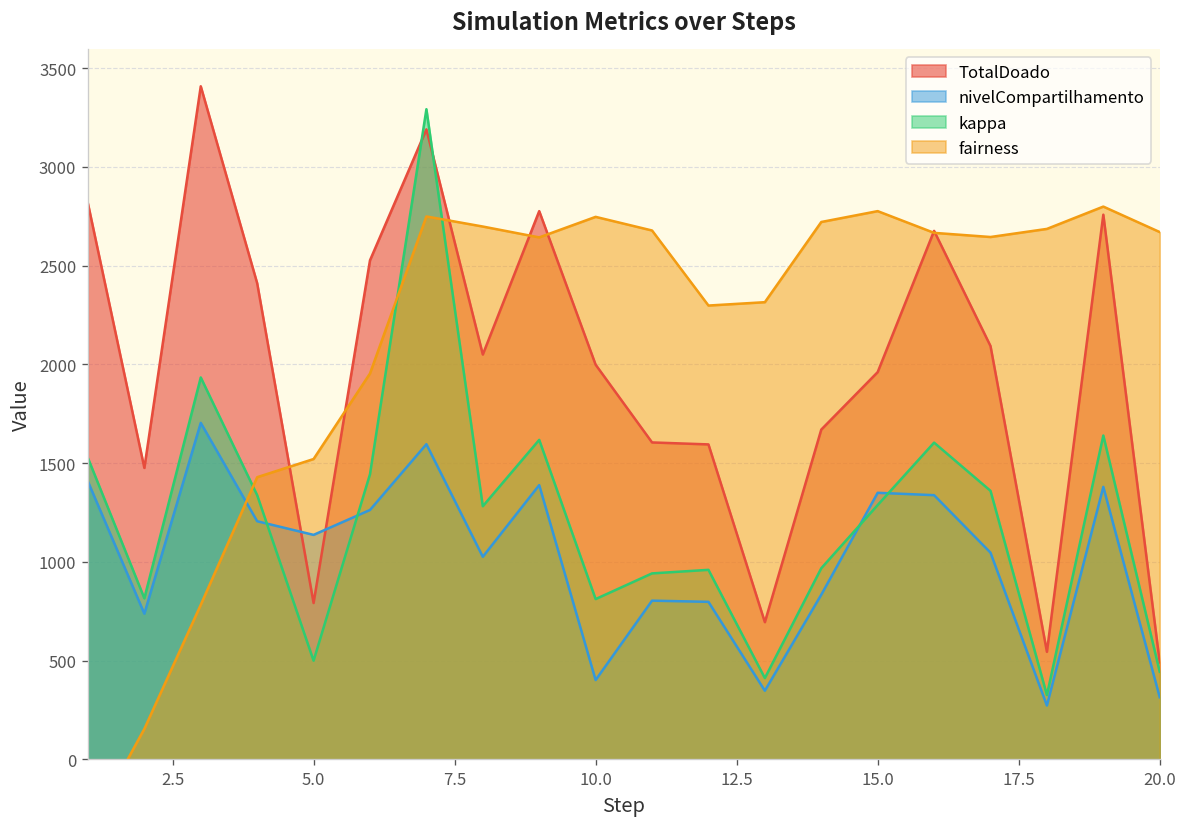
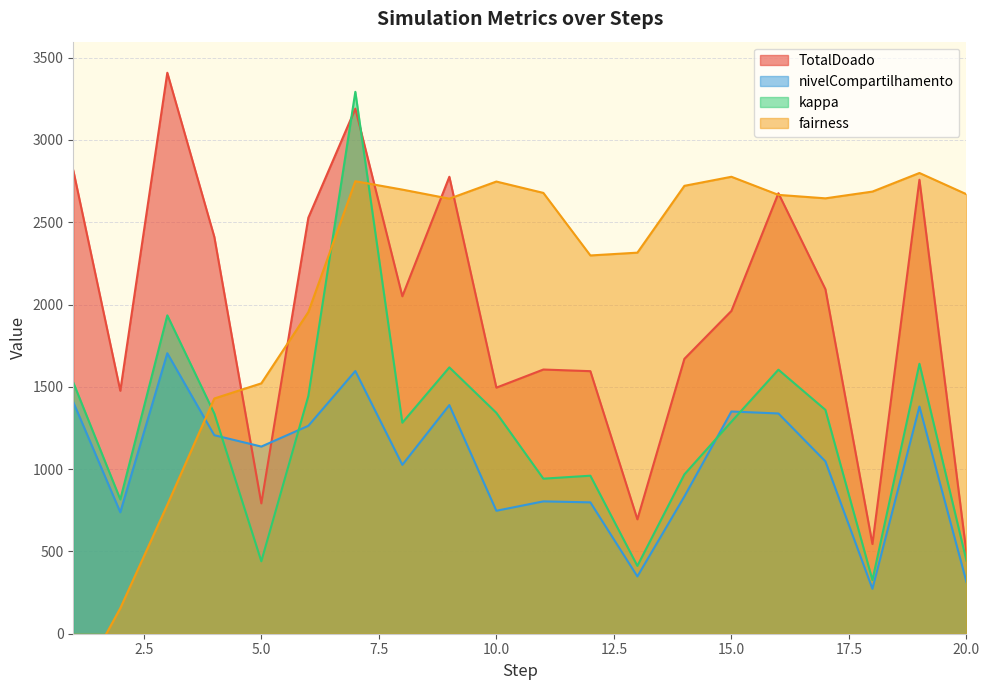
kappa, 5.0: 500 -> 440
TotalDoado, 10.0: 2000 -> 1500
nivelCompartilhamento, 10.0: 400 -> 750
kappa, 10.0: 810 -> 1340
